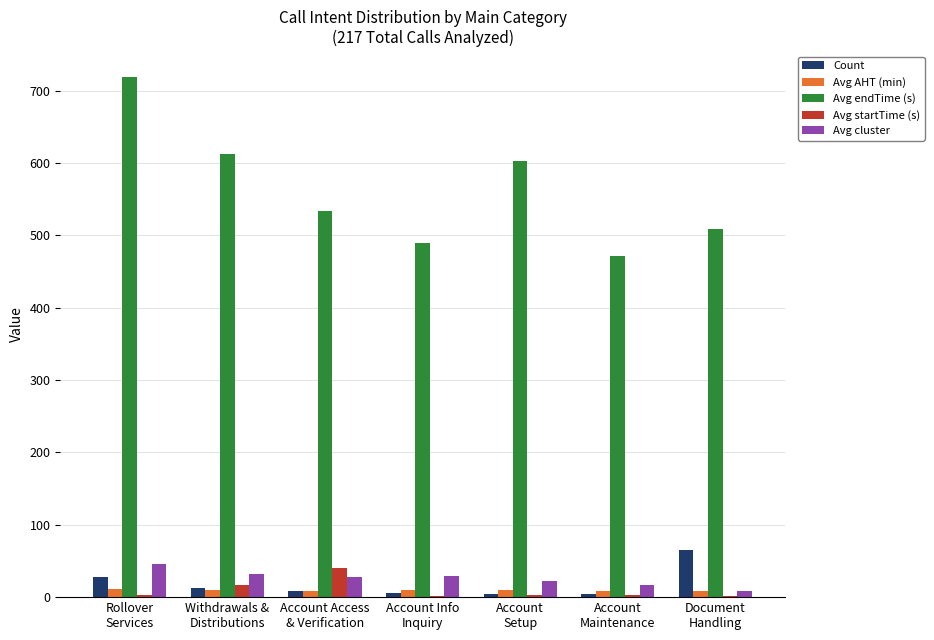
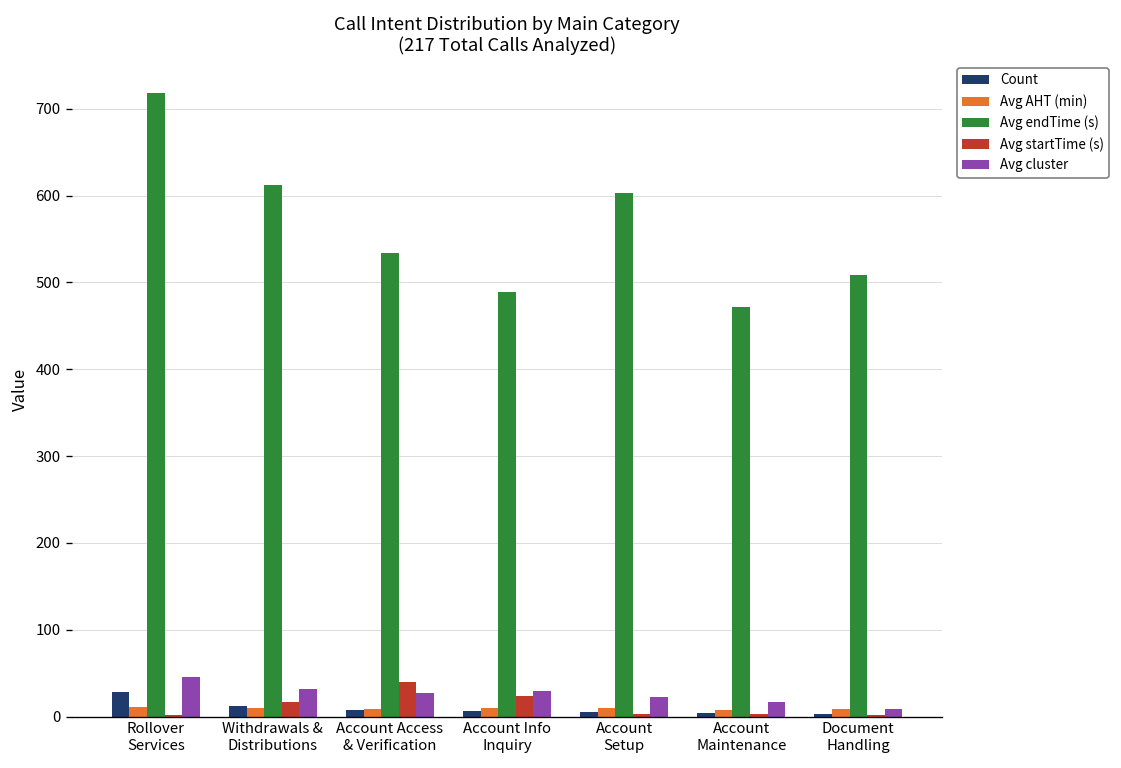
Avg startTime (s), Account Info Inquiry: 0 -> 20
Count, Document Handling: 70 -> 0
